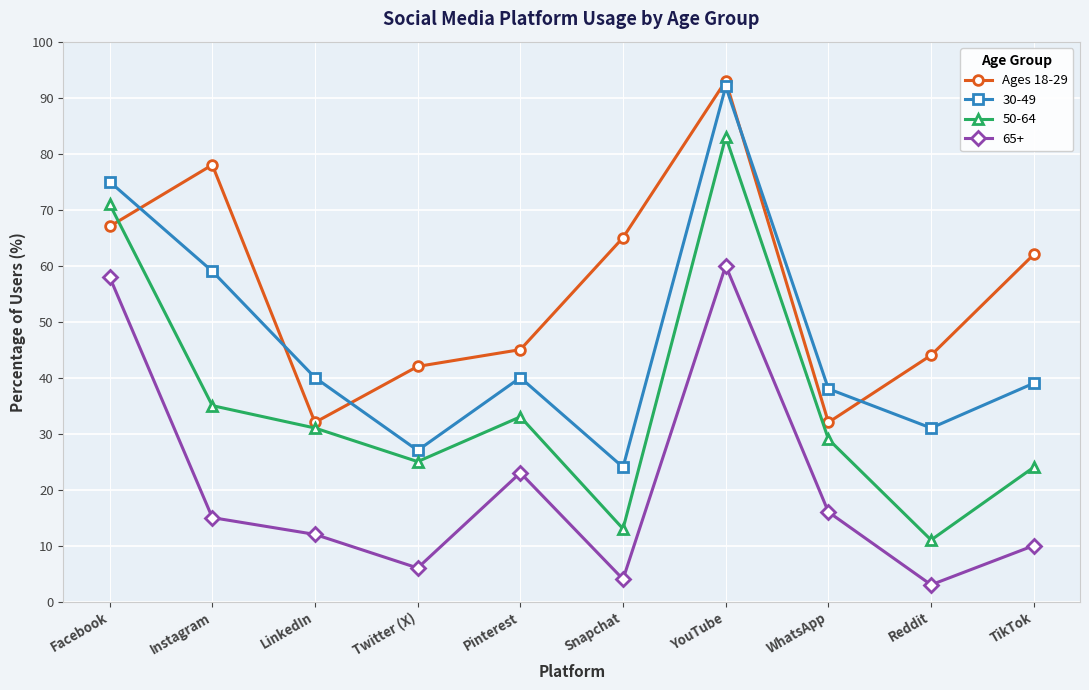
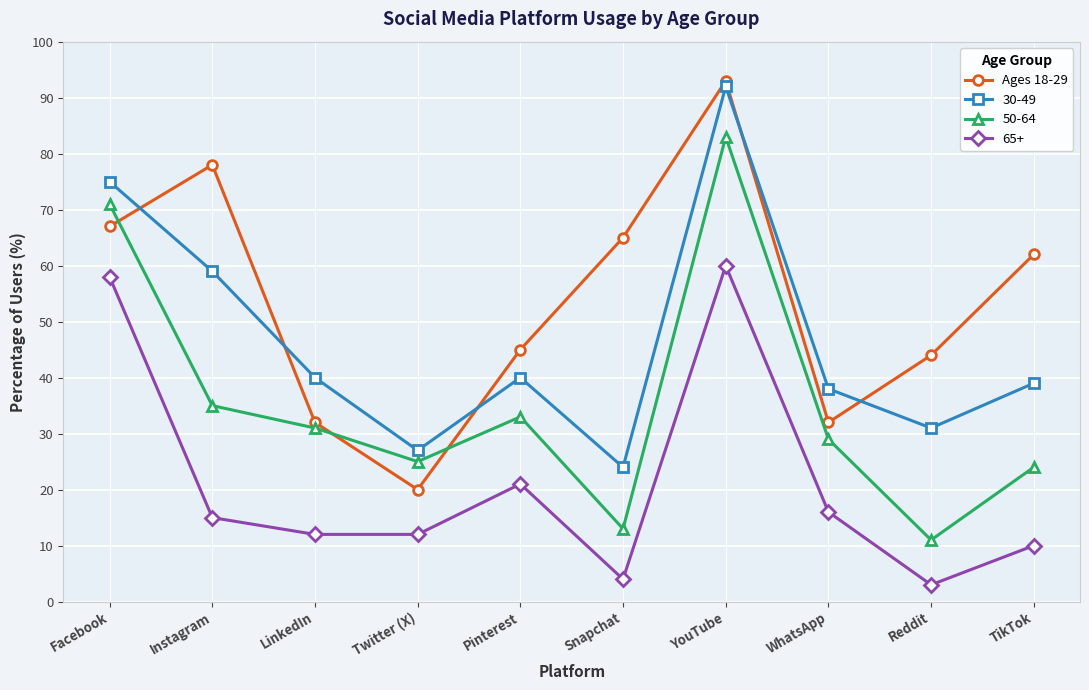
Ages 18-29, Twitter (X): 42 -> 20
65+, Twitter (X): 6 -> 12
65+, Pinterest: 23 -> 21
